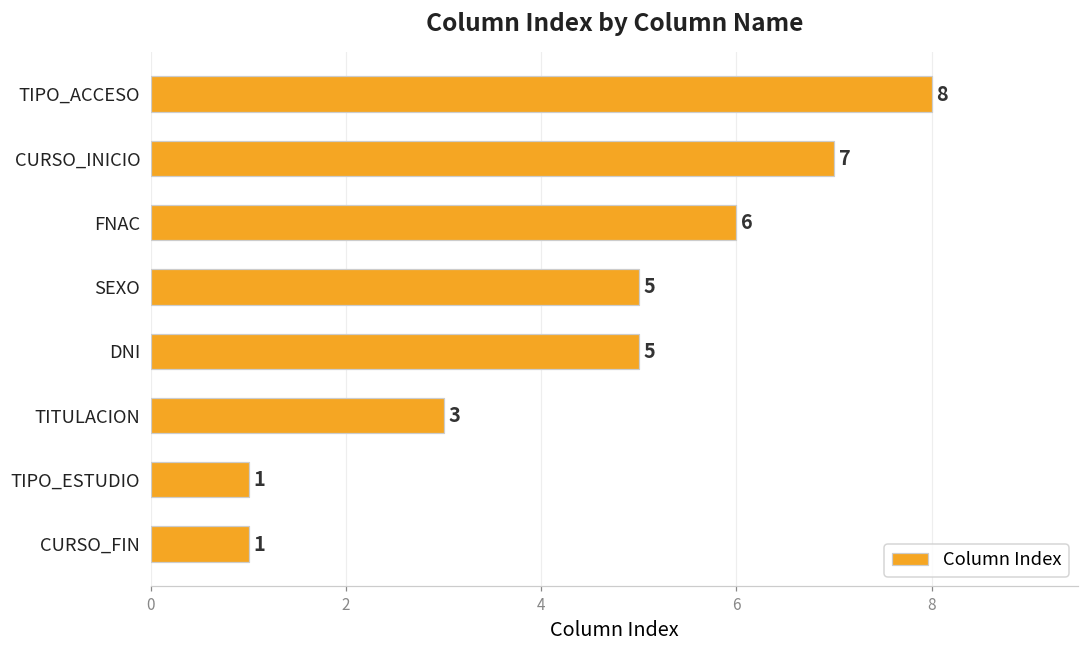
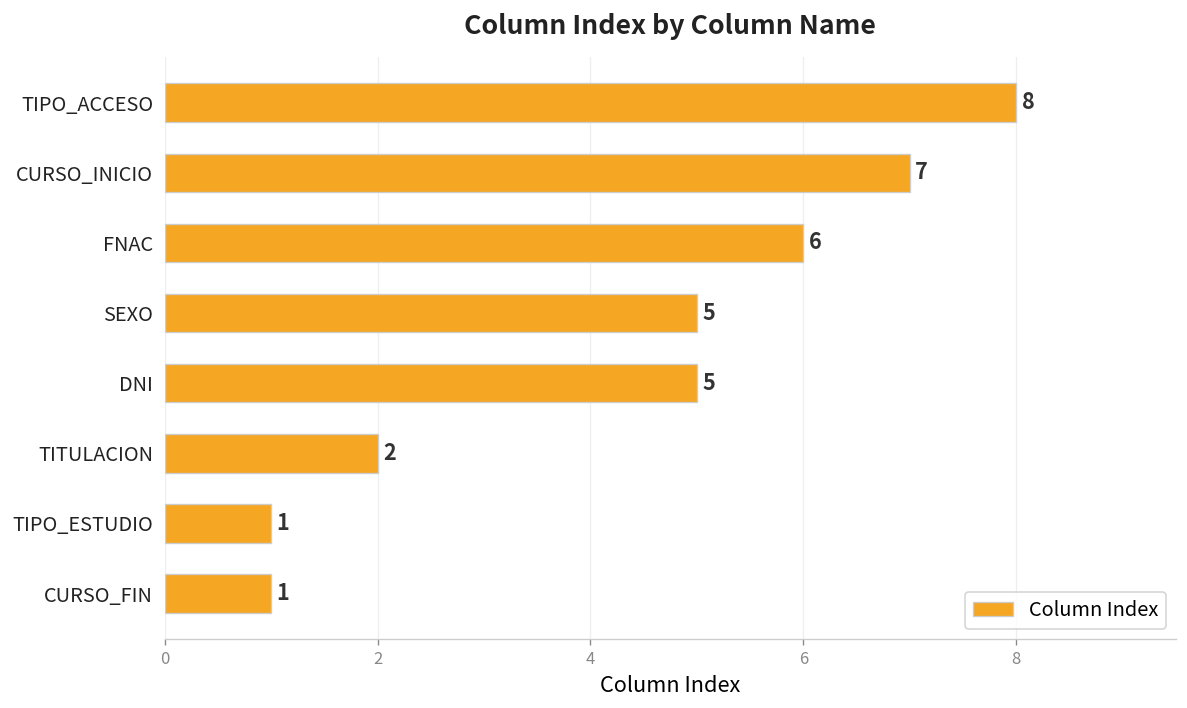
TITULACION: 3 -> 2
